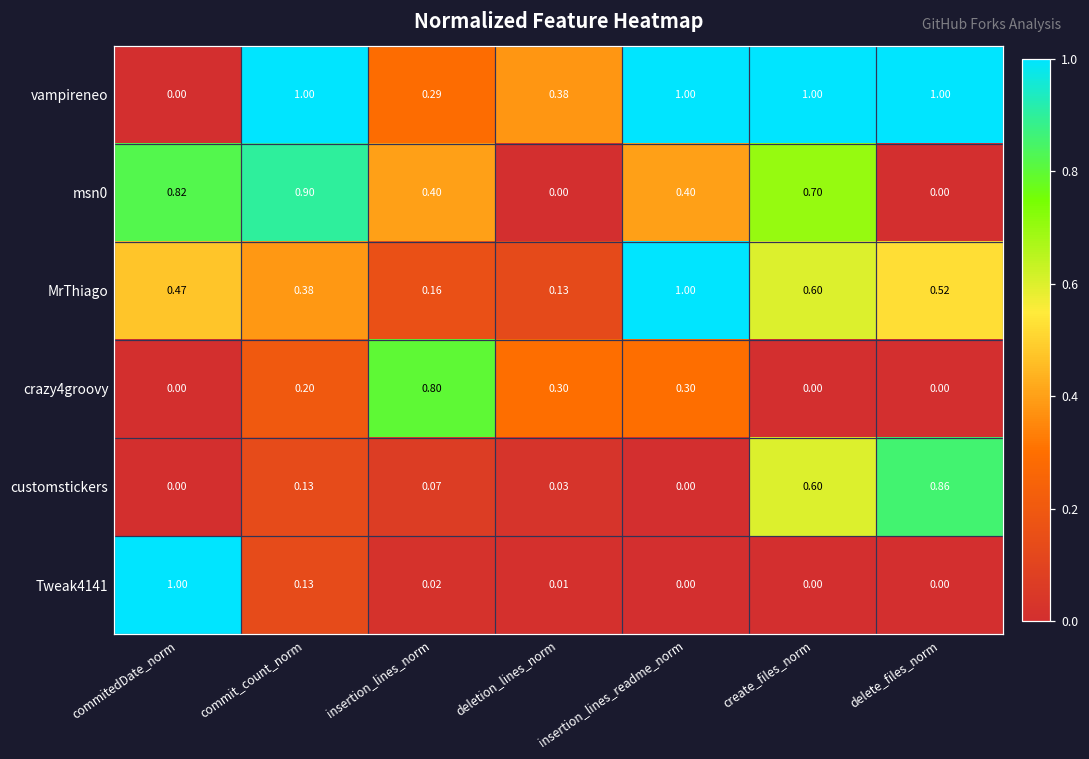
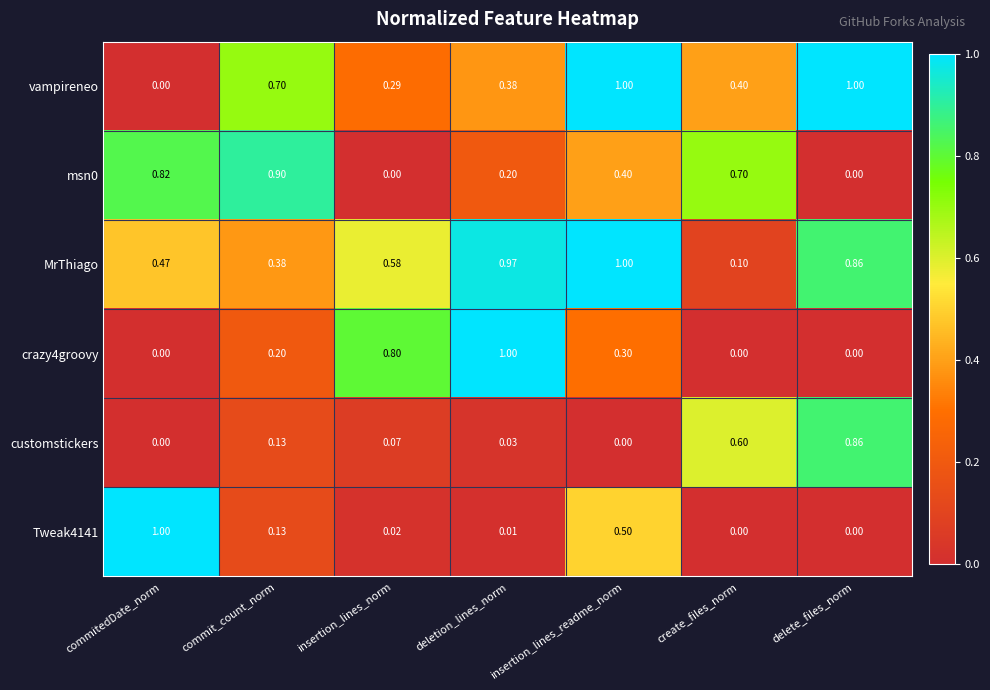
vampireneo, commit_count_norm: 1.00 -> 0.70
vampireneo, create_files_norm: 1.00 -> 0.40
msn0, insertion_lines_norm: 0.40 -> 0.00
msn0, deletion_lines_norm: 0.00 -> 0.20
MrThiago, insertion_lines_norm: 0.16 -> 0.58
MrThiago, deletion_lines_norm: 0.13 -> 0.97
MrThiago, create_files_norm: 0.60 -> 0.10
MrThiago, delete_files_norm: 0.52 -> 0.86
crazy4groovy, deletion_lines_norm: 0.30 -> 1.00
Tweak4141, insertion_lines_readme_norm: 0.00 -> 0.50
